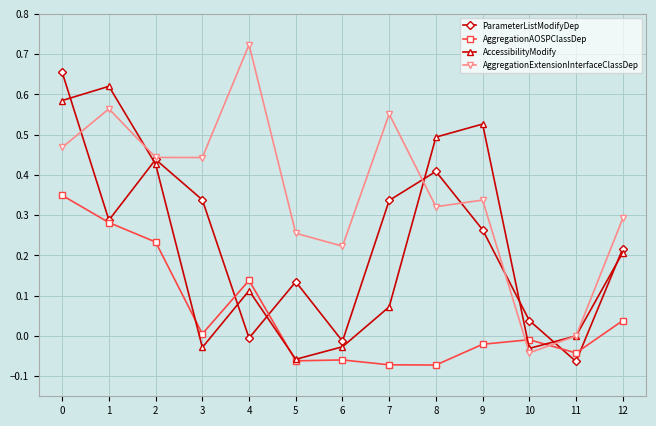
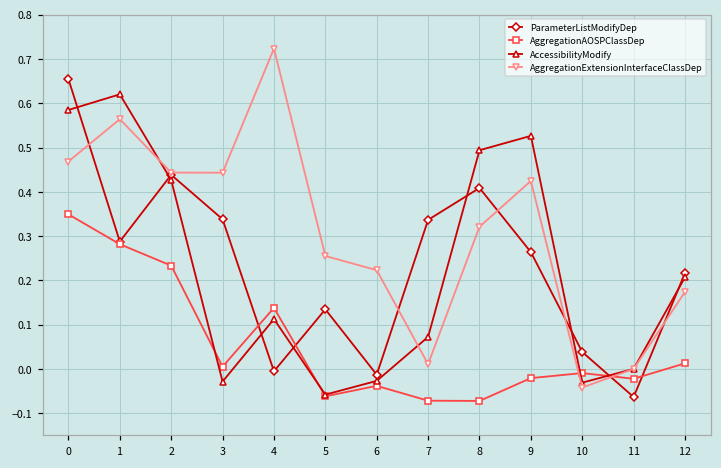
AggregationAOSPClassDep, 6: -0.06 -> -0.04
AggregationExtensionInterfaceClassDep, 7: 0.55 -> 0.01
AggregationExtensionInterfaceClassDep, 9: 0.34 -> 0.42
AggregationAOSPClassDep, 11: -0.04 -> -0.02
AggregationAOSPClassDep, 12: 0.04 -> 0.01
AggregationExtensionInterfaceClassDep, 12: 0.29 -> 0.17
